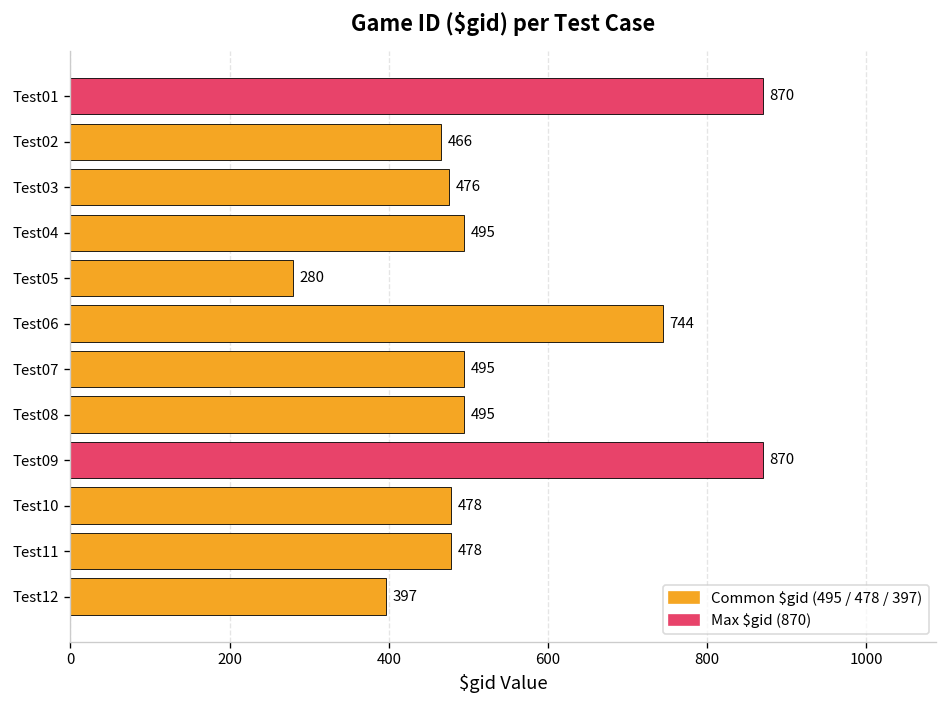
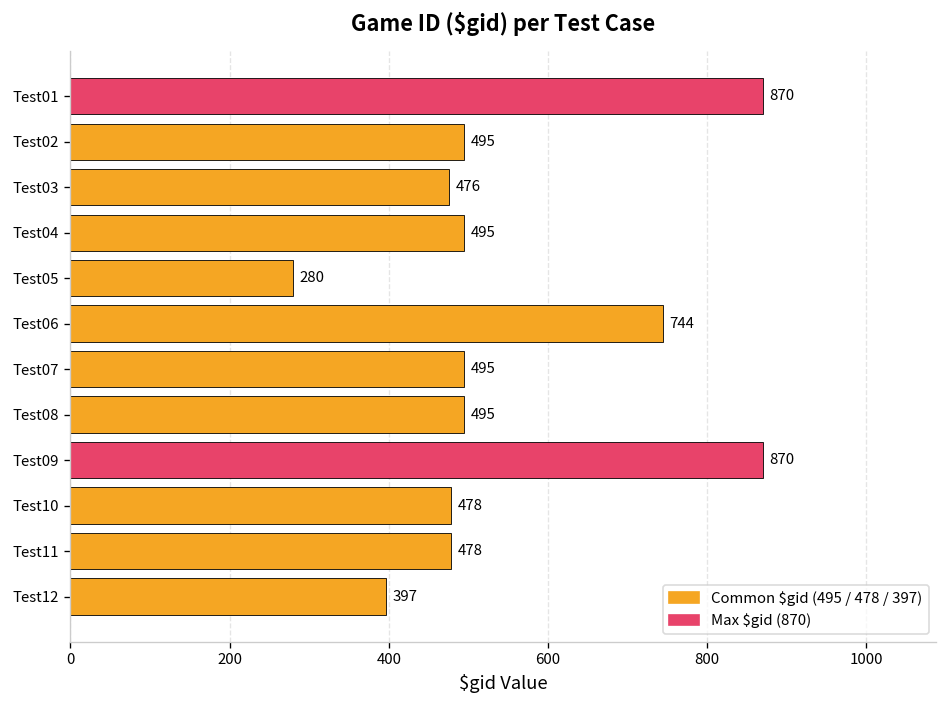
Test02: 466 -> 495
